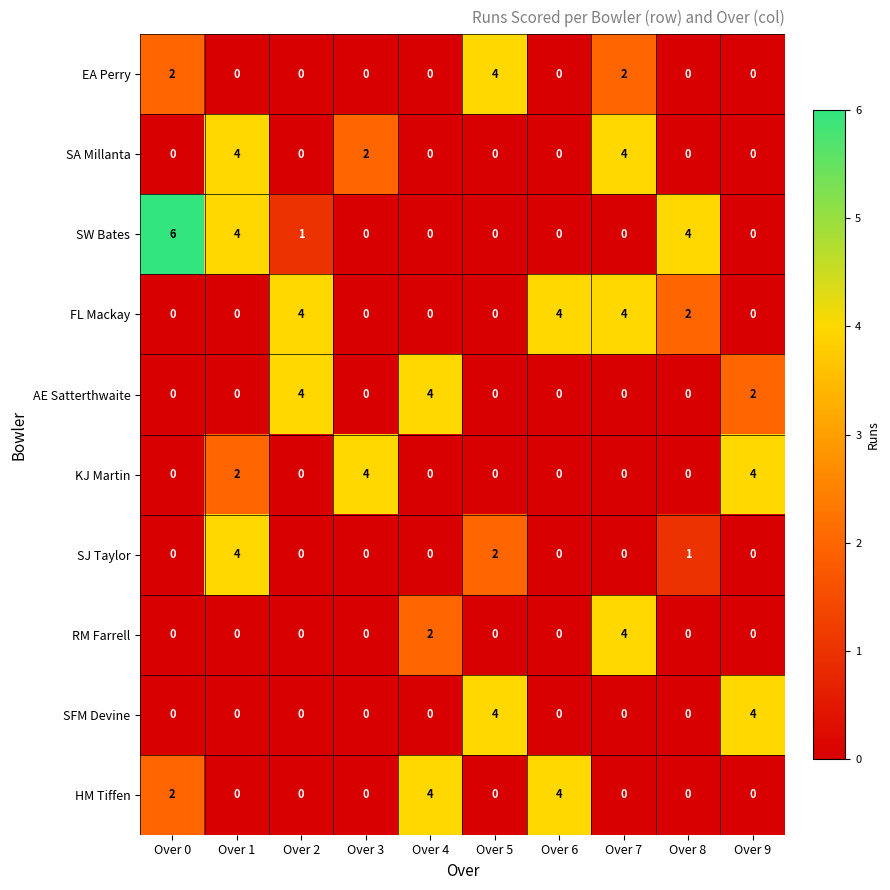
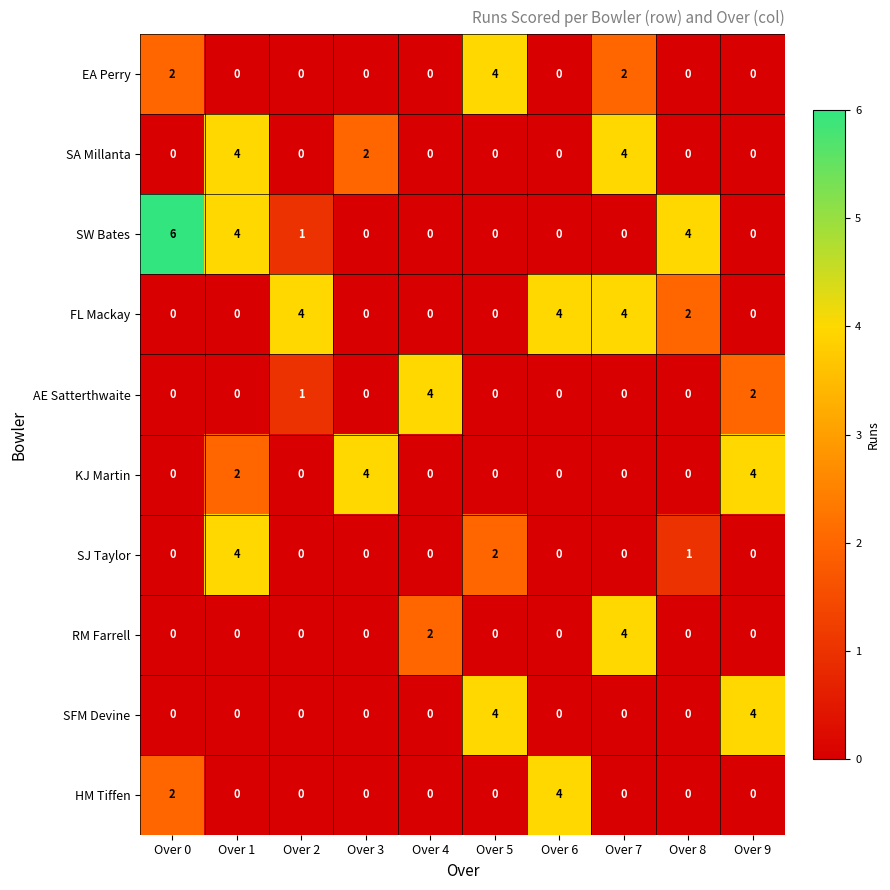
AE Satterthwaite, Over 2: 4 -> 1
HM Tiffen, Over 4: 4 -> 0
